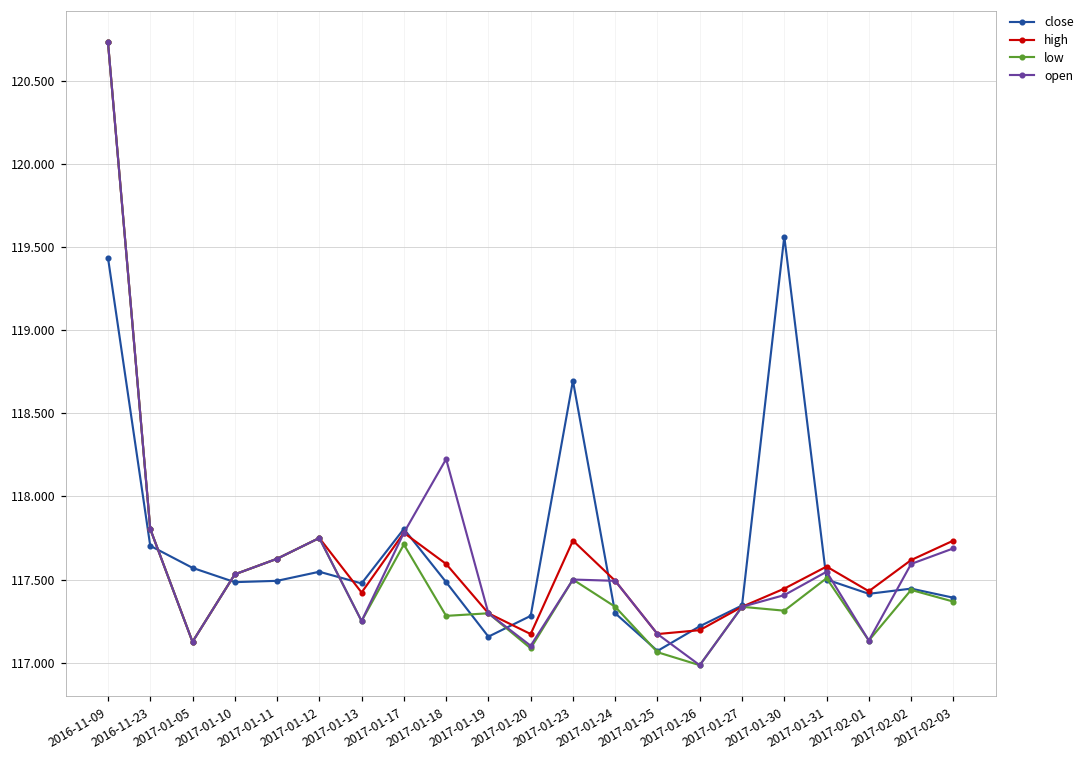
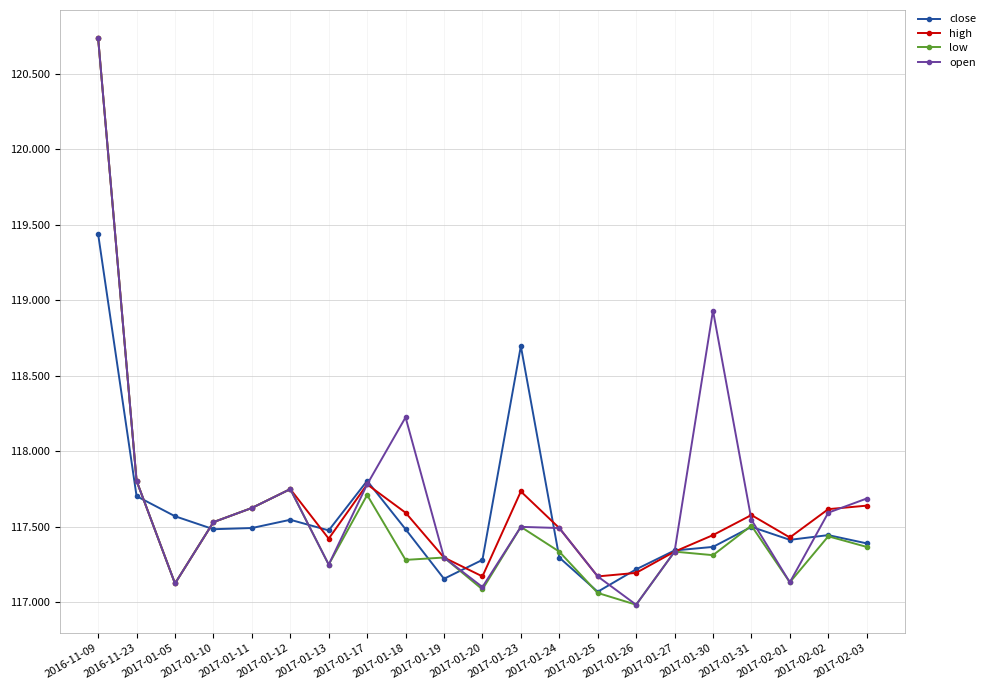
close, 2017-01-30: 119.56 -> 117.37
open, 2017-01-30: 117.41 -> 118.93
high, 2017-02-03: 117.73 -> 117.64
